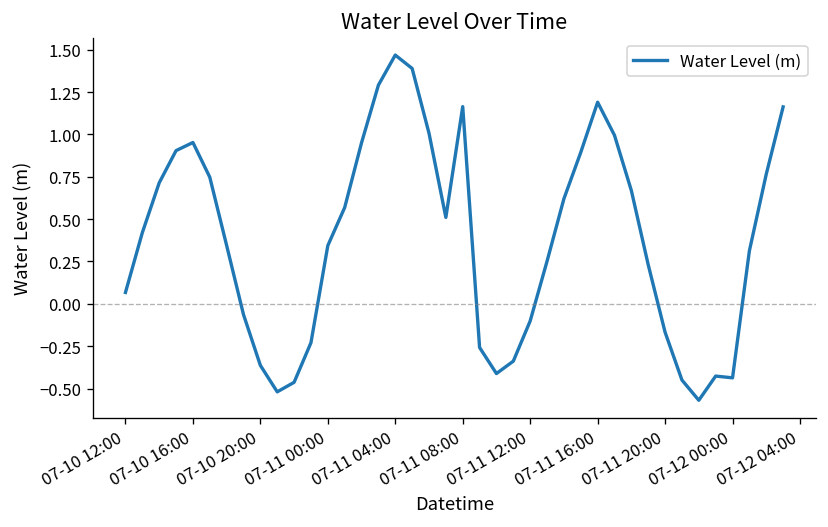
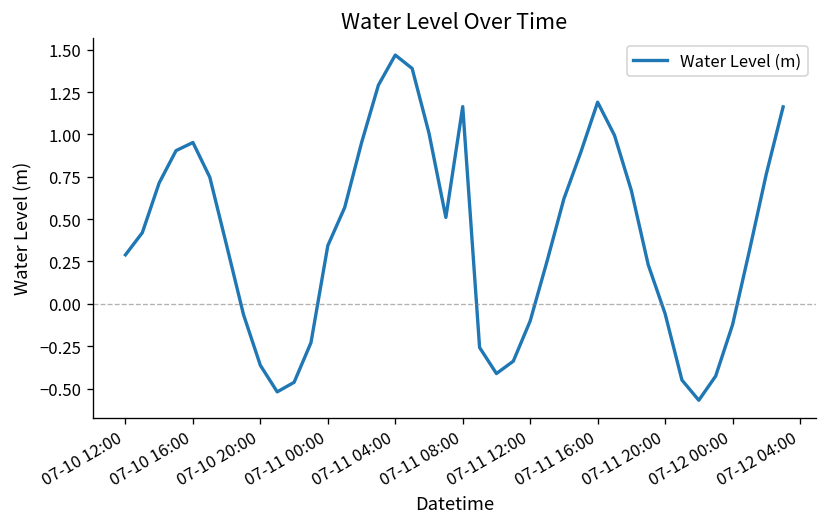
07-10 12:00: 0.07 -> 0.29
07-11 20:00: -0.17 -> -0.06
07-12 00:00: -0.44 -> -0.12
